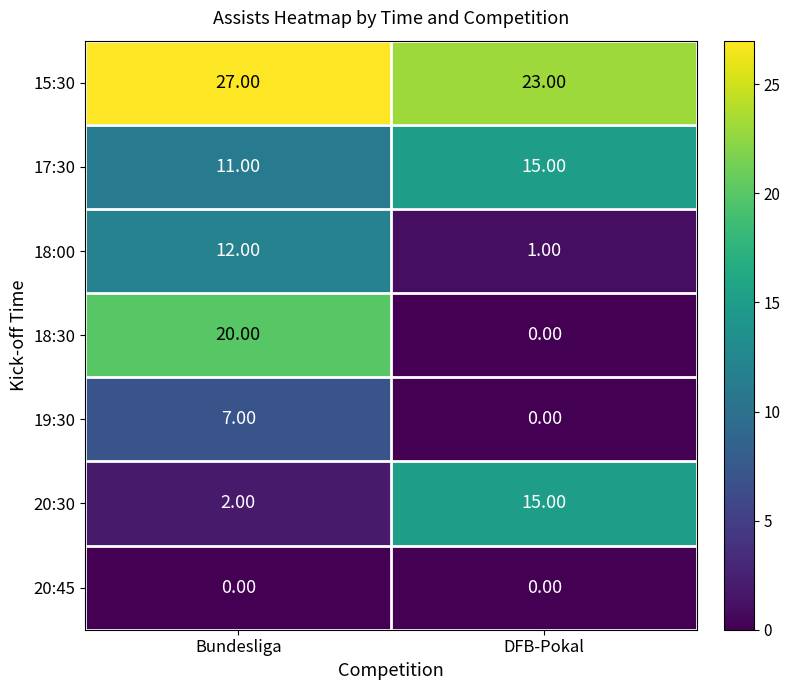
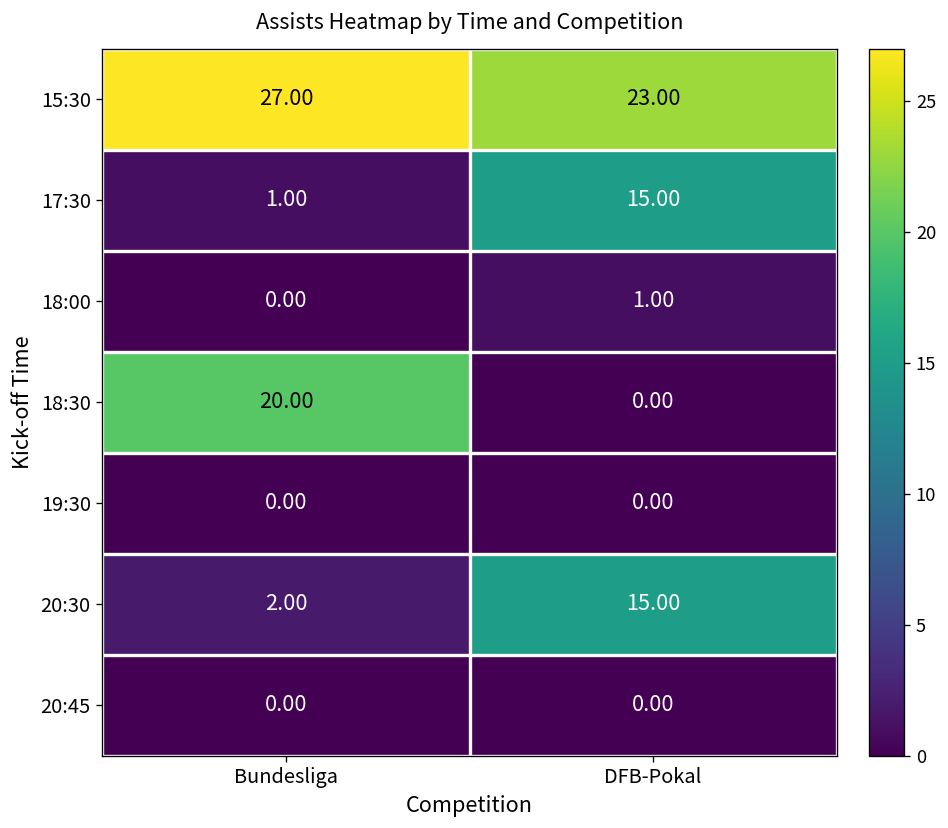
17:30, Bundesliga: 11.00 -> 1.00
18:00, Bundesliga: 12.00 -> 0.00
19:30, Bundesliga: 7.00 -> 0.00
